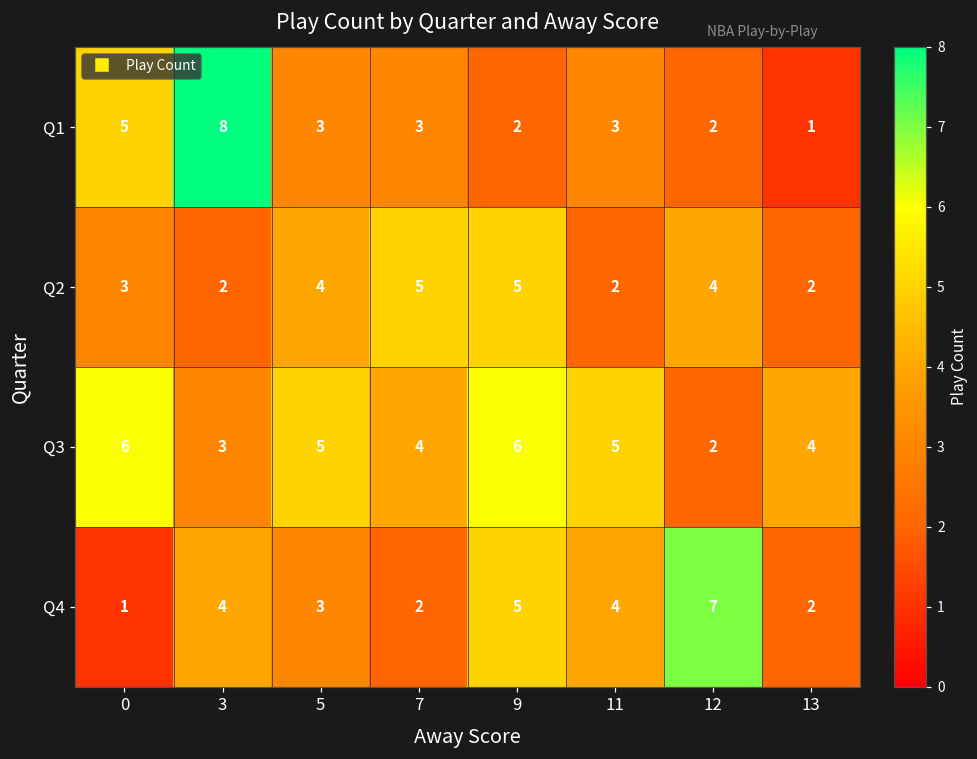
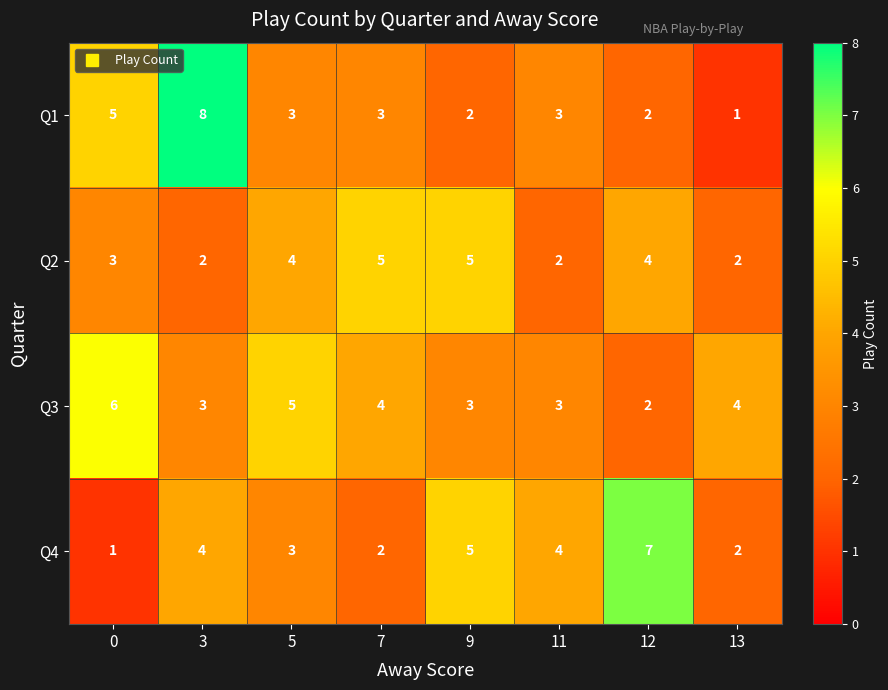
Q3, 9: 6 -> 3
Q3, 11: 5 -> 3
